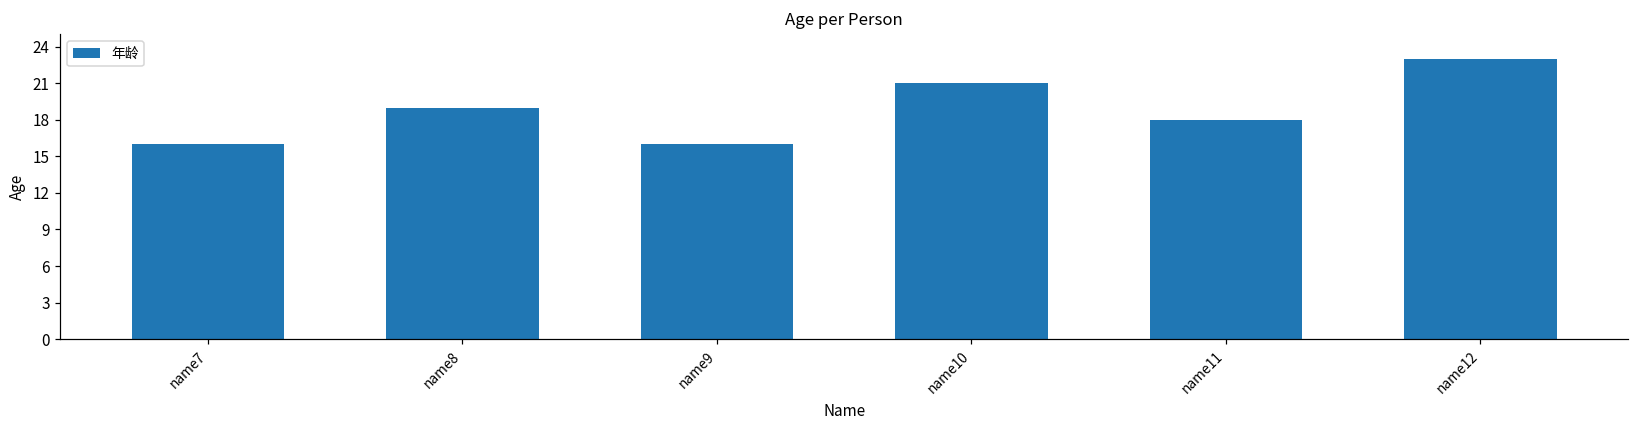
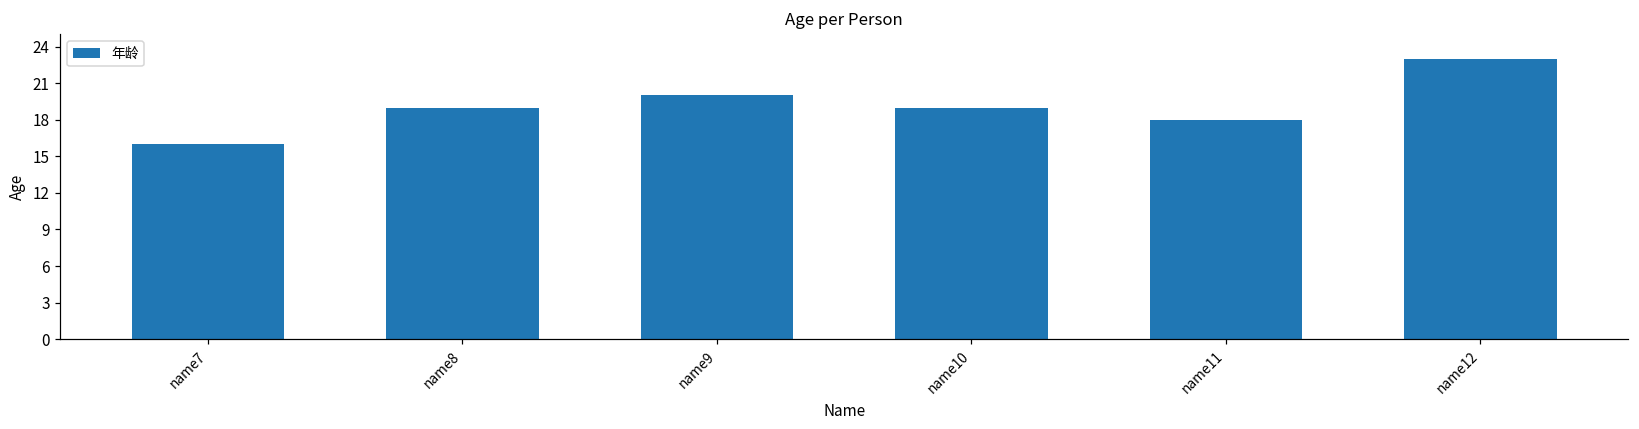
name9: 16 -> 20
name10: 21 -> 19
